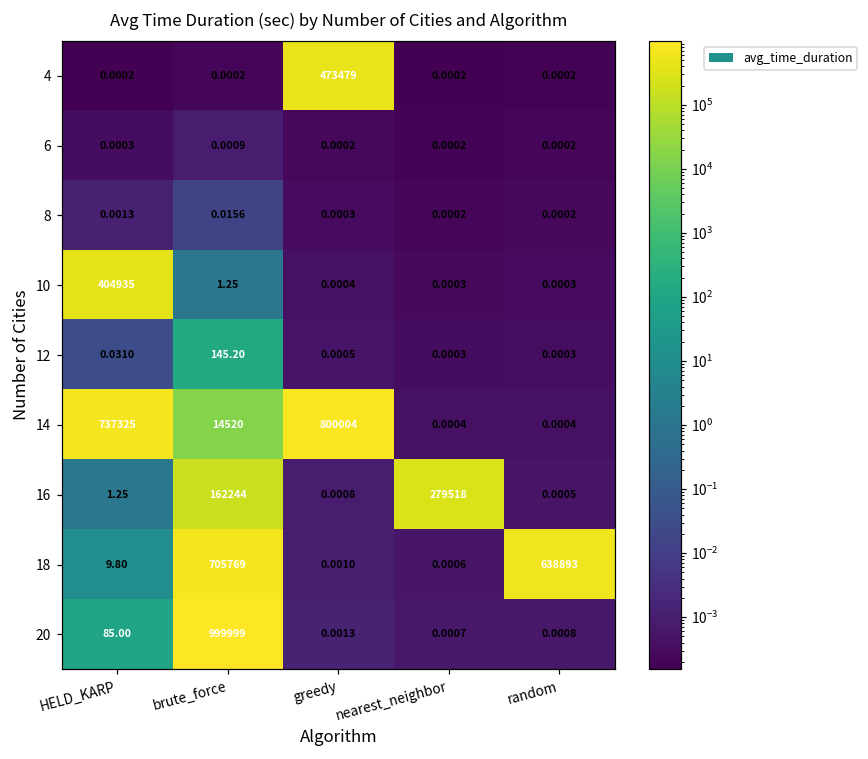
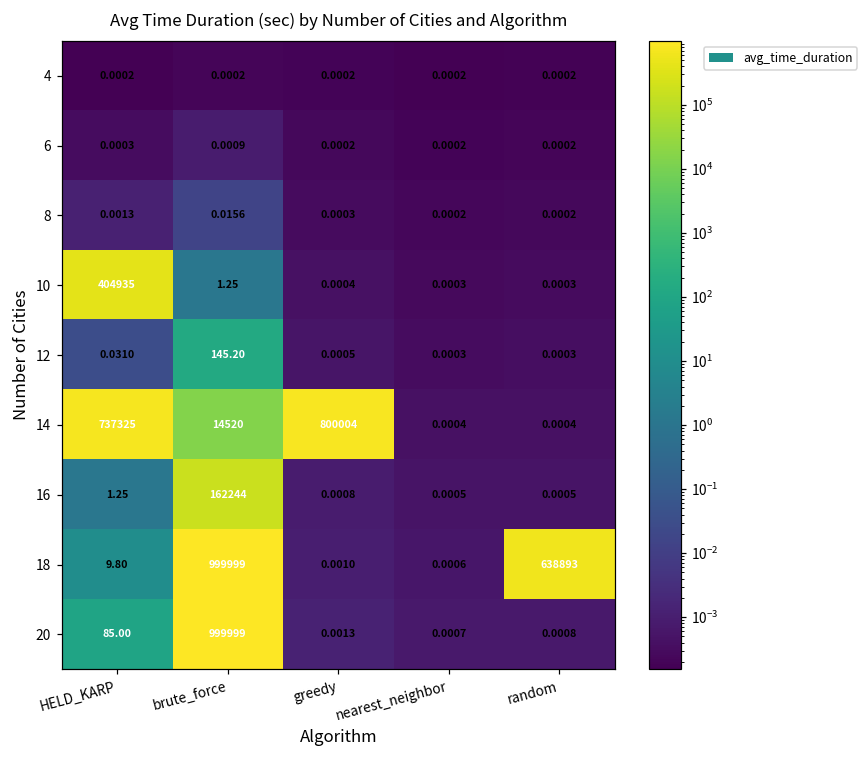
4, greedy: 473479 -> 0.0002
16, nearest_neighbor: 279518 -> 0.0005
18, brute_force: 705769 -> 999999
